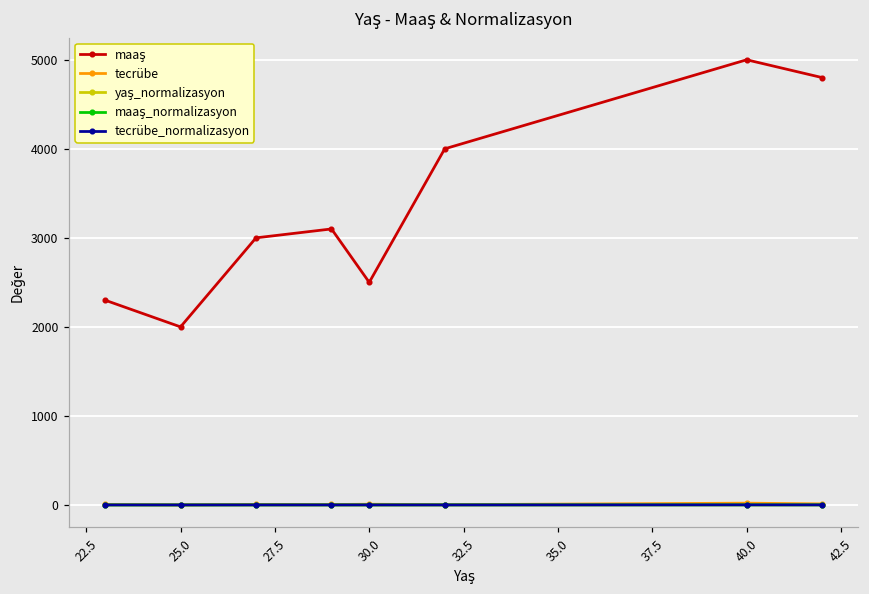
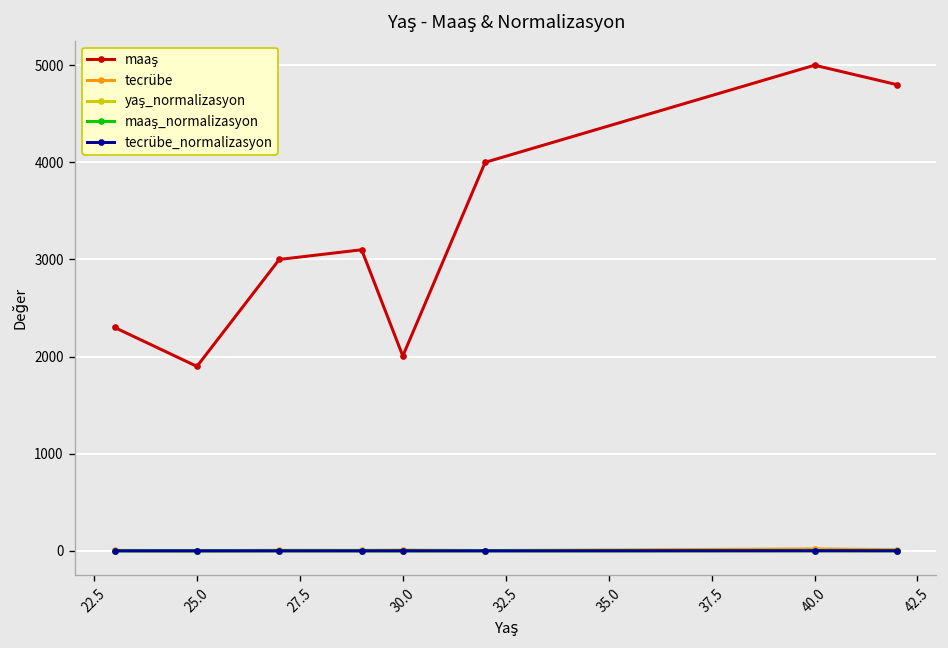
maaş, 25.0: 2000 -> 1900
maaş, 30.0: 2500 -> 2000
